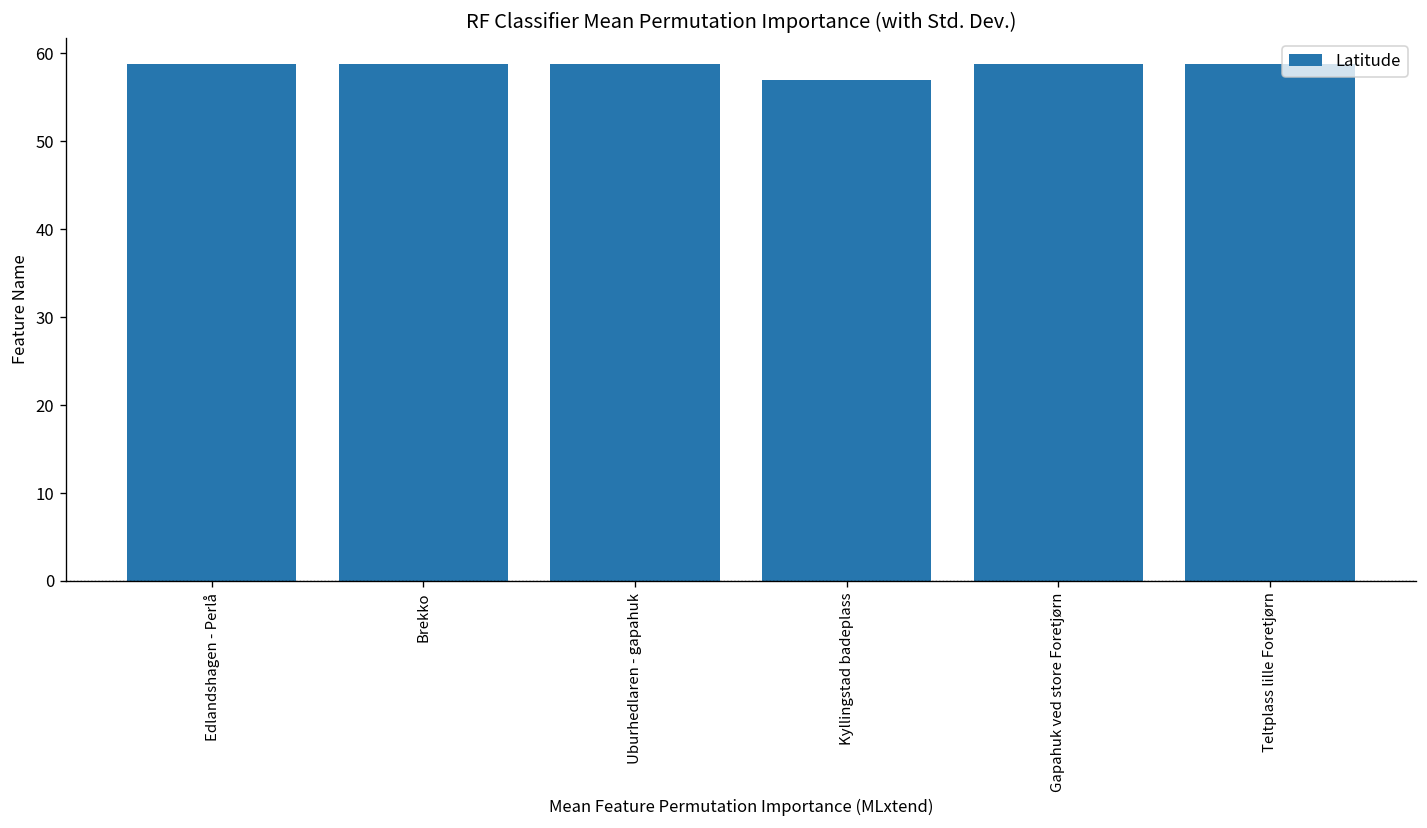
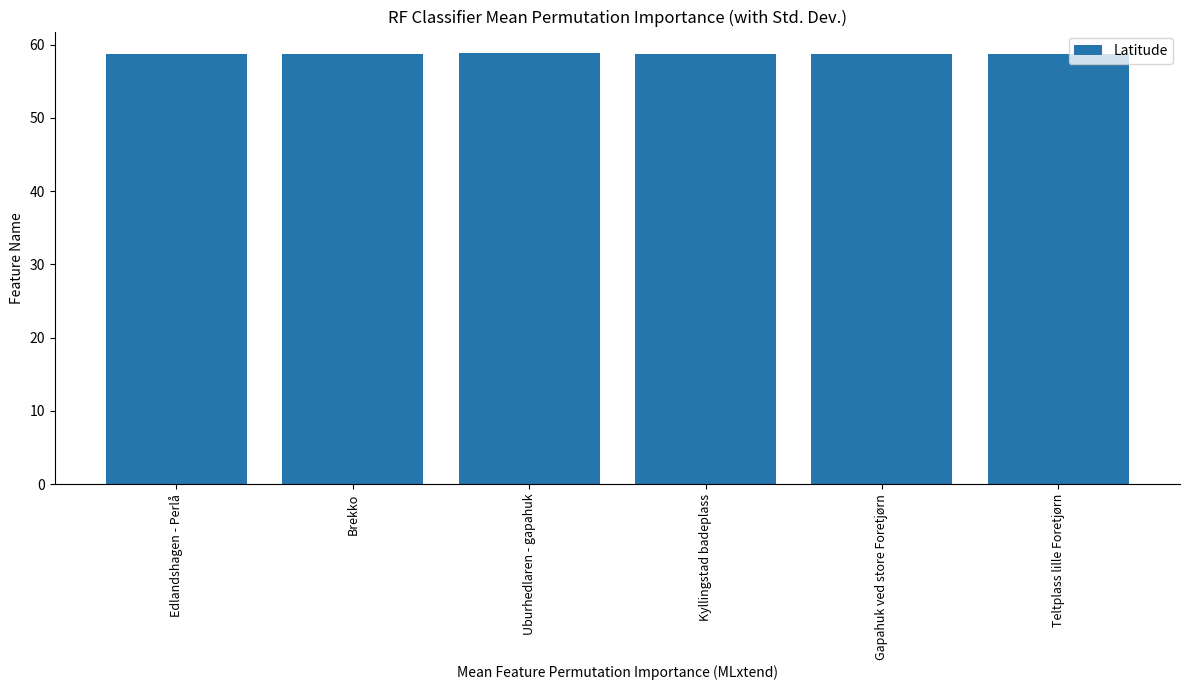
Kyllingstad badeplass: 57 -> 59
